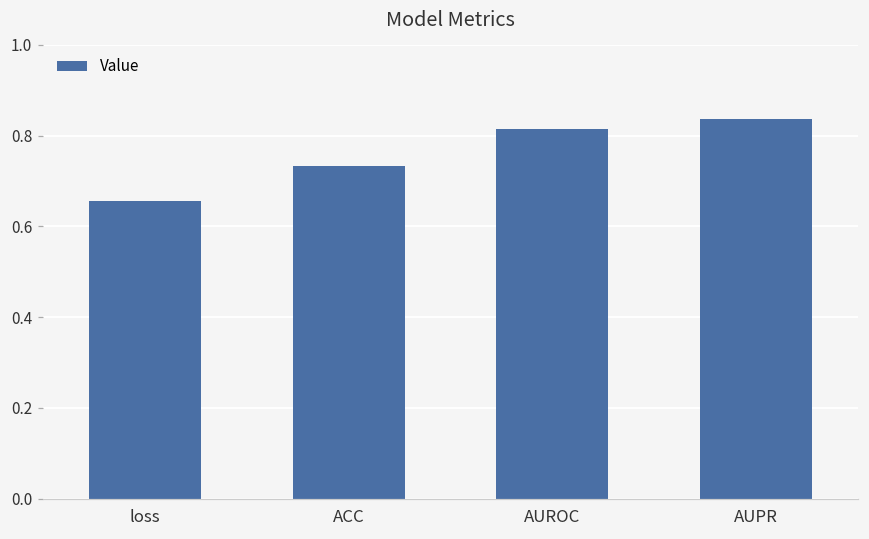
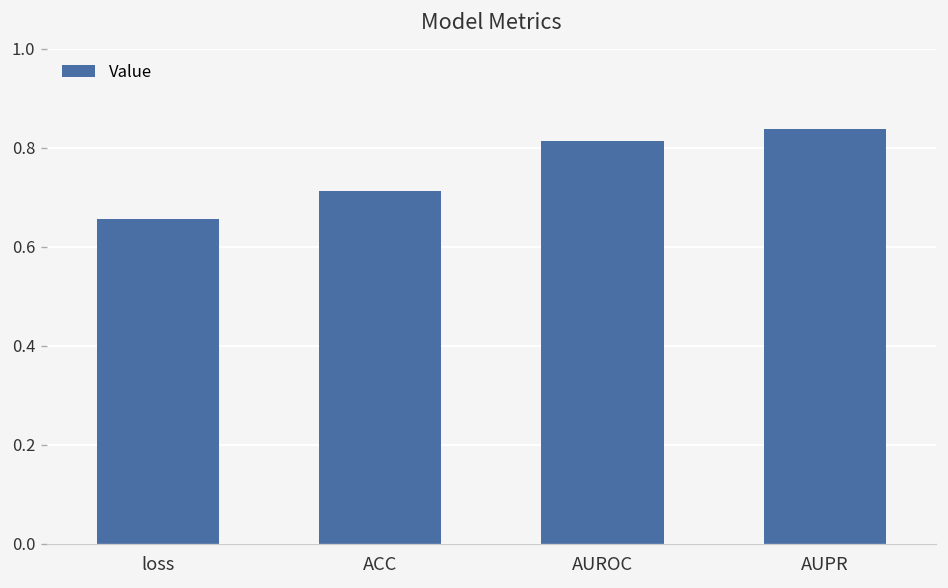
ACC: 0.73 -> 0.71
